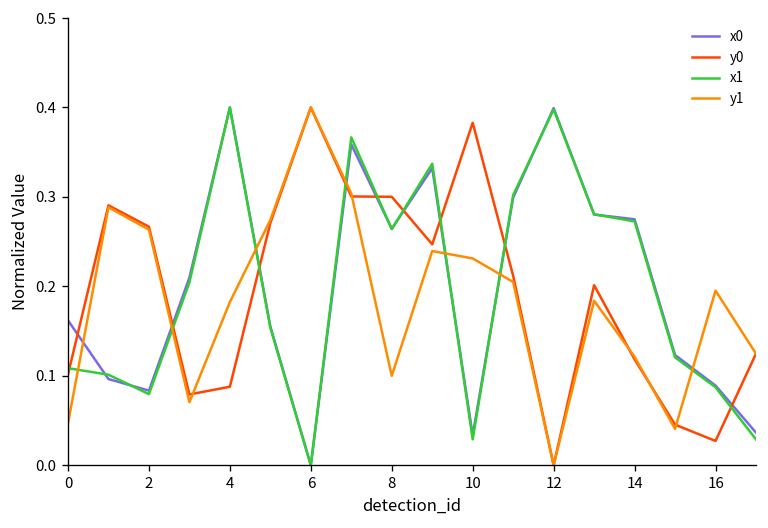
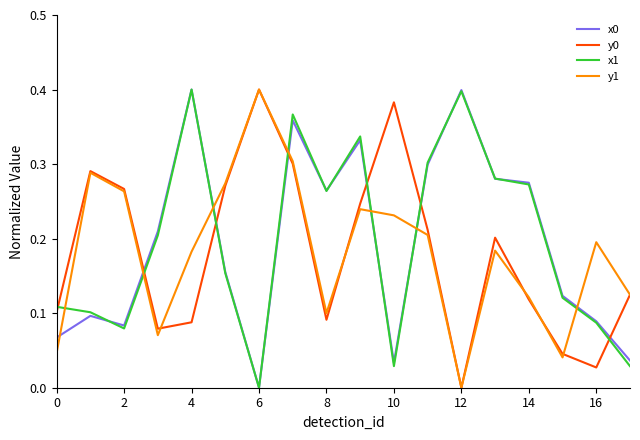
x0, 0: 0.16 -> 0.07
y0, 8: 0.30 -> 0.09
